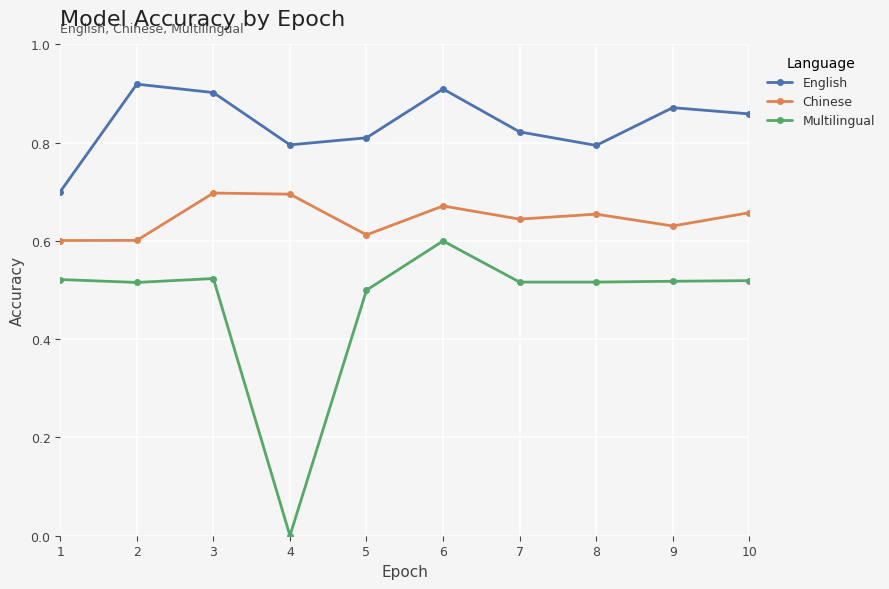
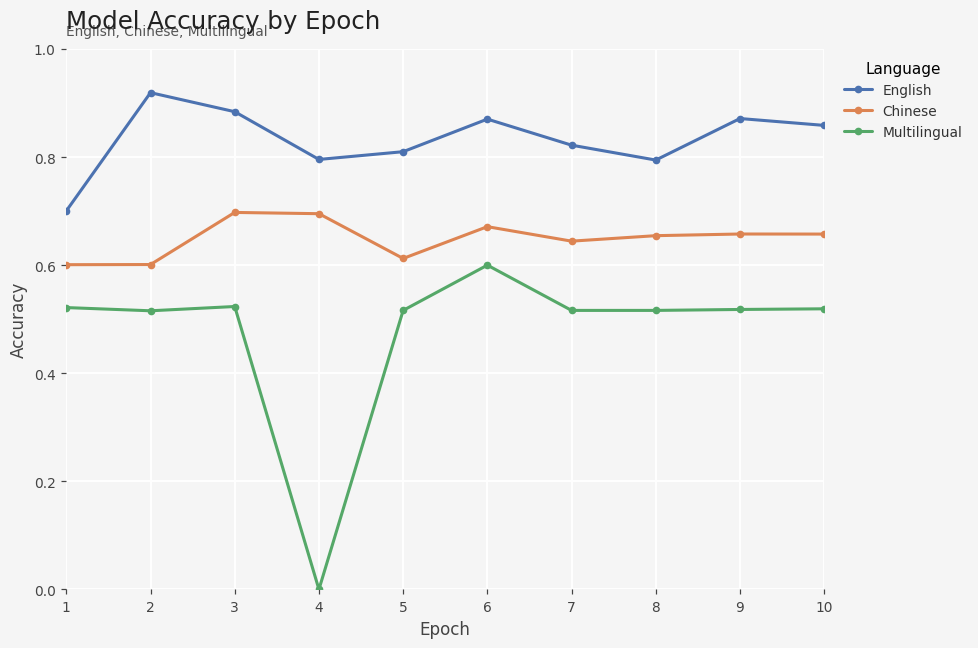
English, 3: 0.90 -> 0.88
Multilingual, 5: 0.50 -> 0.52
English, 6: 0.91 -> 0.87
Chinese, 9: 0.63 -> 0.66
